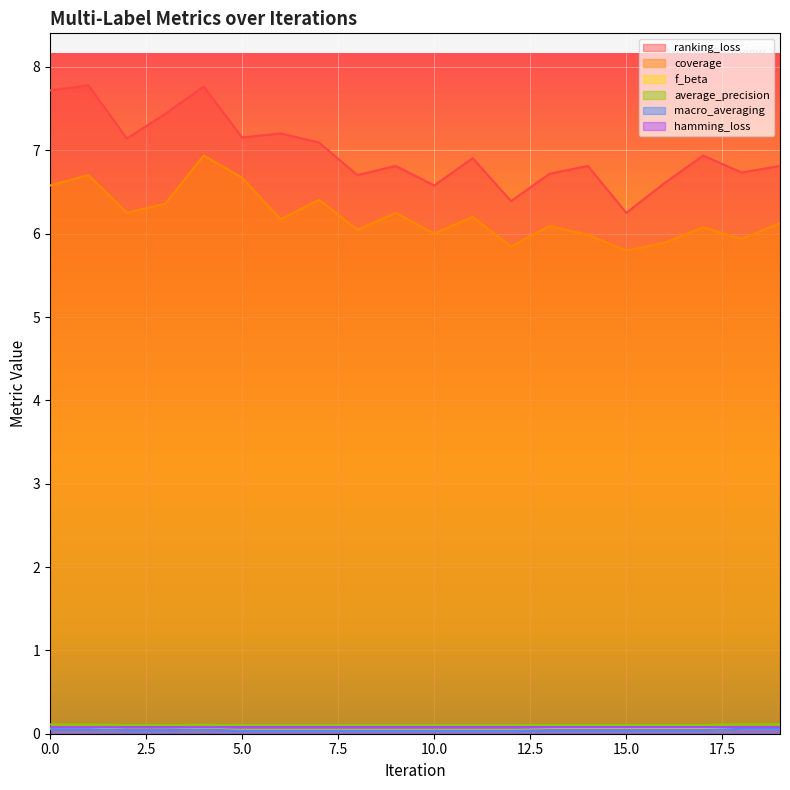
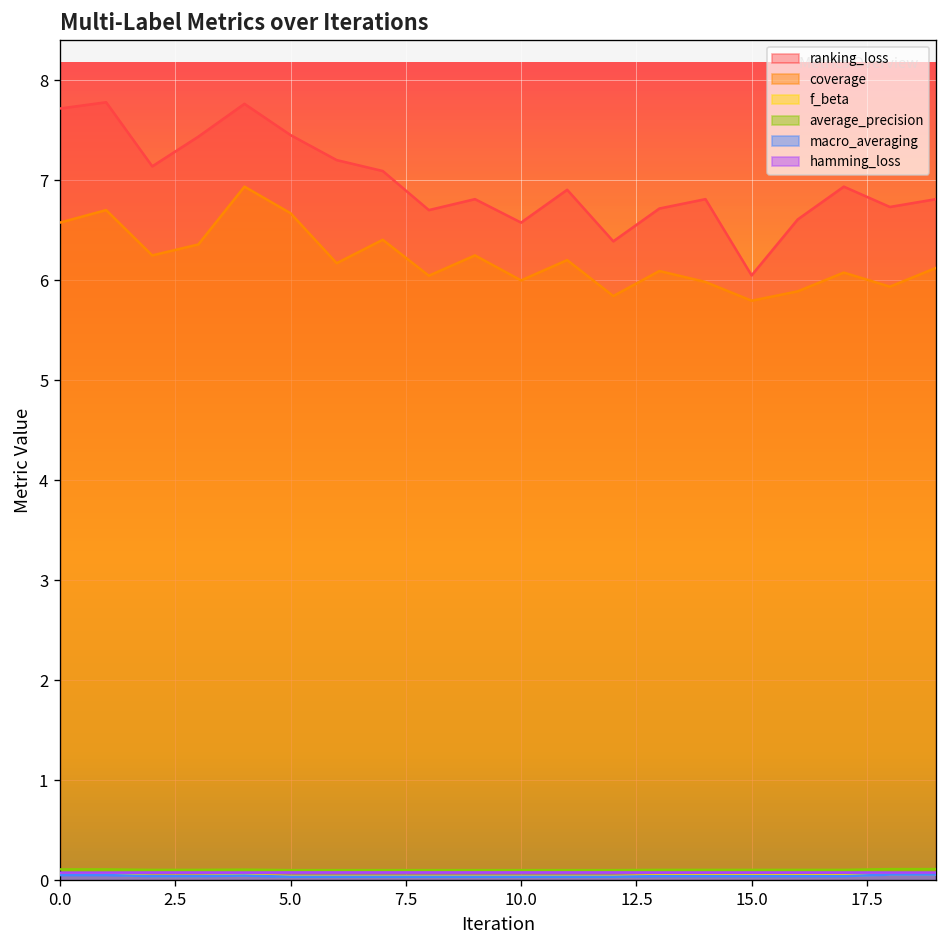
ranking_loss, 5.0: 7.2 -> 7.5
ranking_loss, 15.0: 6.3 -> 6.1
